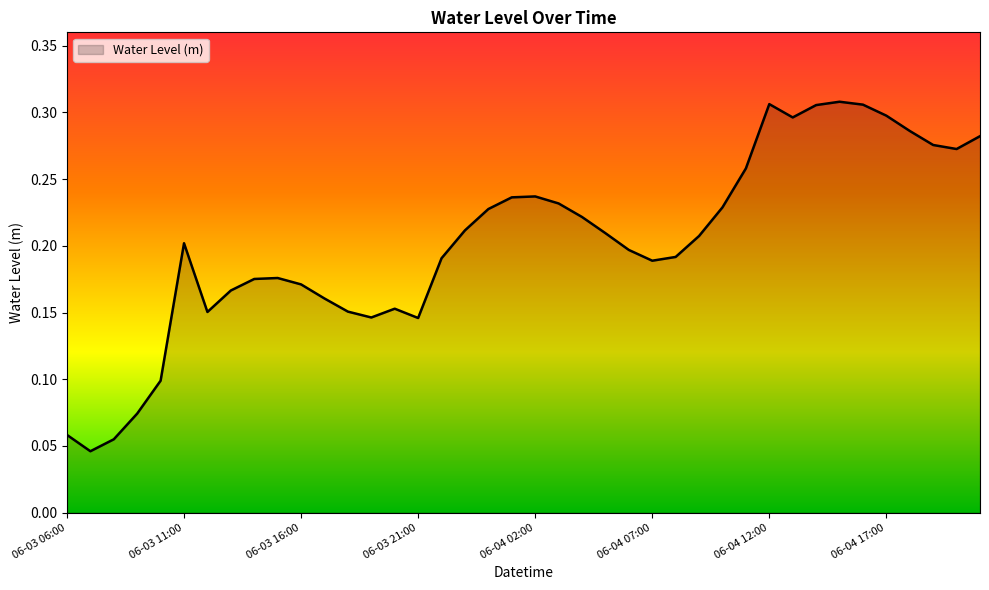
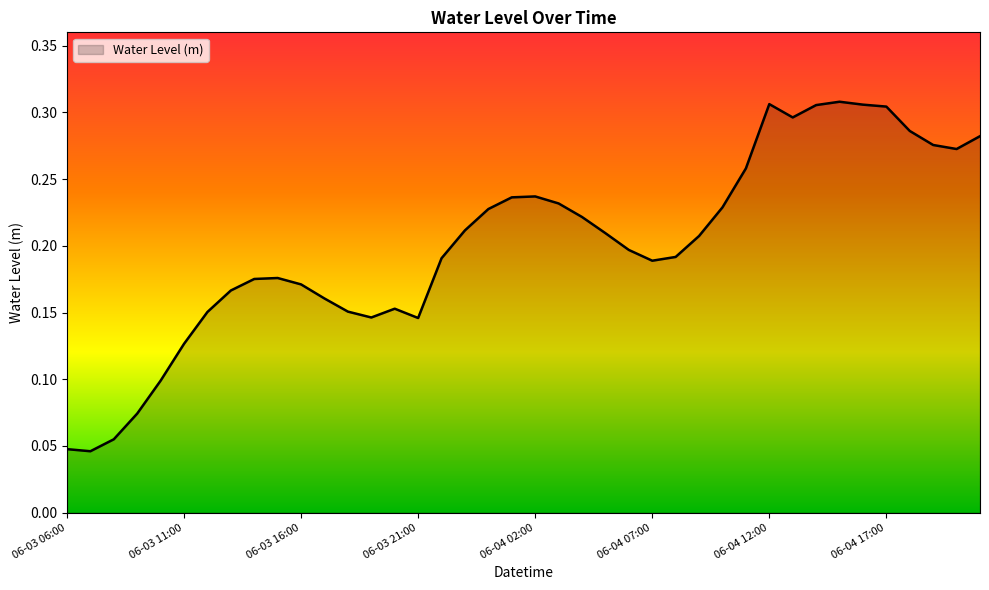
06-03 06:00: 0.058 -> 0.048
06-03 11:00: 0.202 -> 0.127
06-04 17:00: 0.298 -> 0.304
